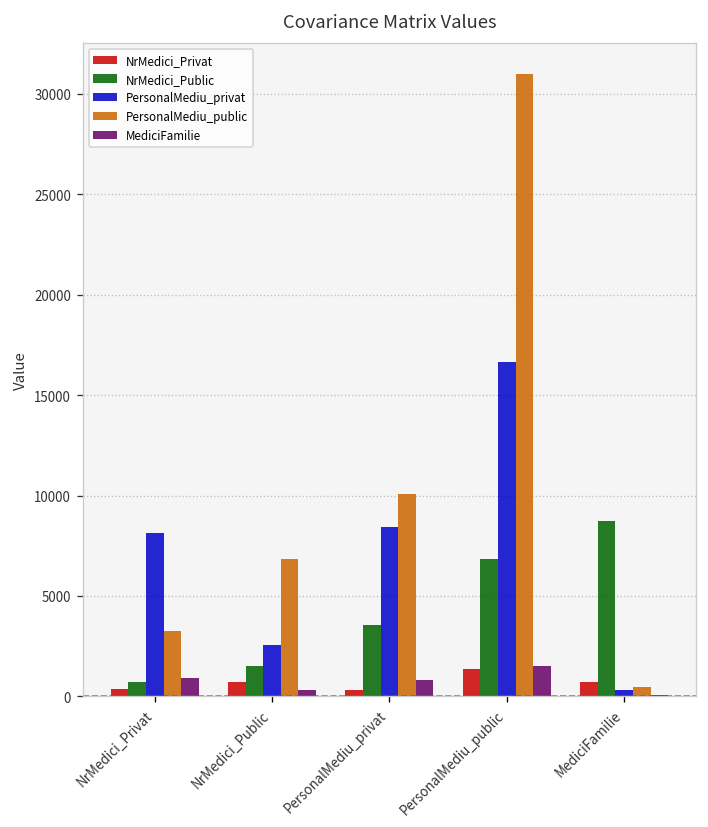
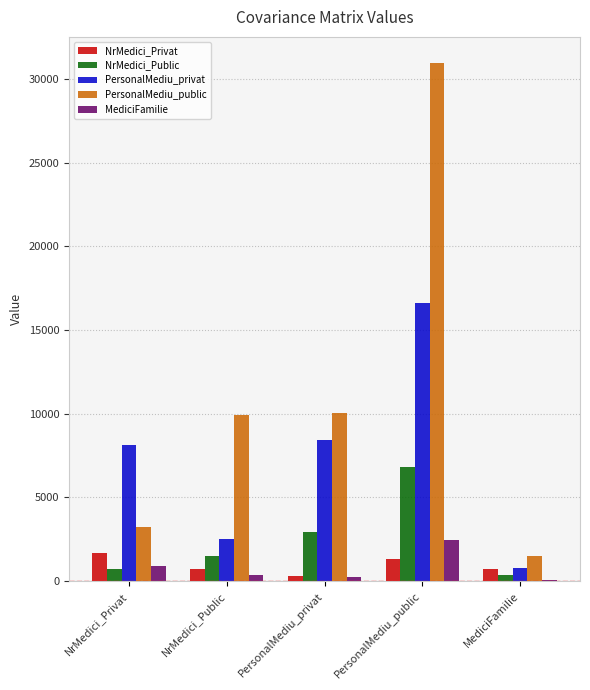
NrMedici_Privat, NrMedici_Privat: 400 -> 1700
PersonalMediu_public, NrMedici_Public: 6800 -> 9900
NrMedici_Public, PersonalMediu_privat: 3500 -> 2900
MediciFamilie, PersonalMediu_privat: 800 -> 300
MediciFamilie, PersonalMediu_public: 1500 -> 2500
NrMedici_Public, MediciFamilie: 8700 -> 300
PersonalMediu_privat, MediciFamilie: 300 -> 800
PersonalMediu_public, MediciFamilie: 500 -> 1500
